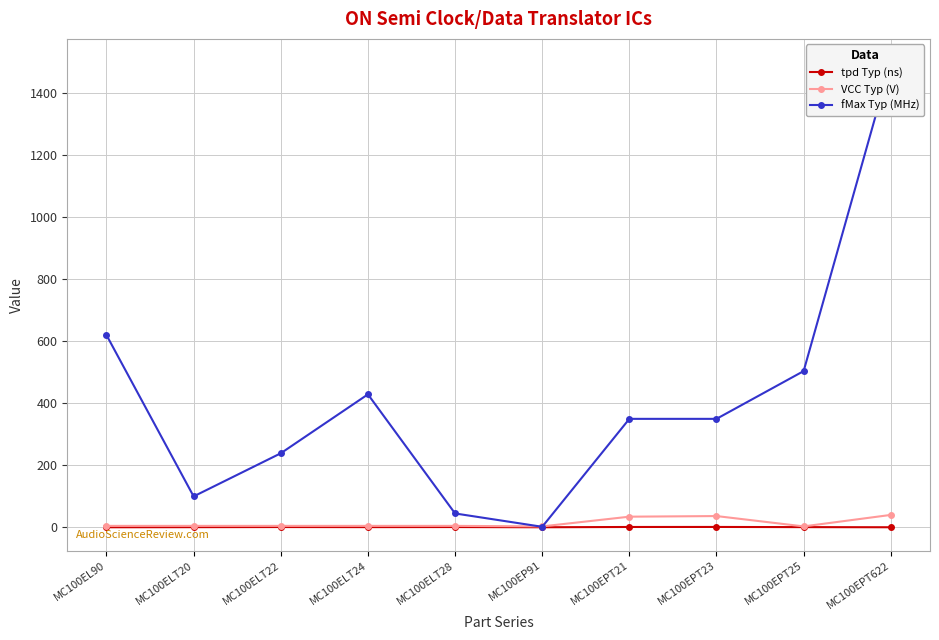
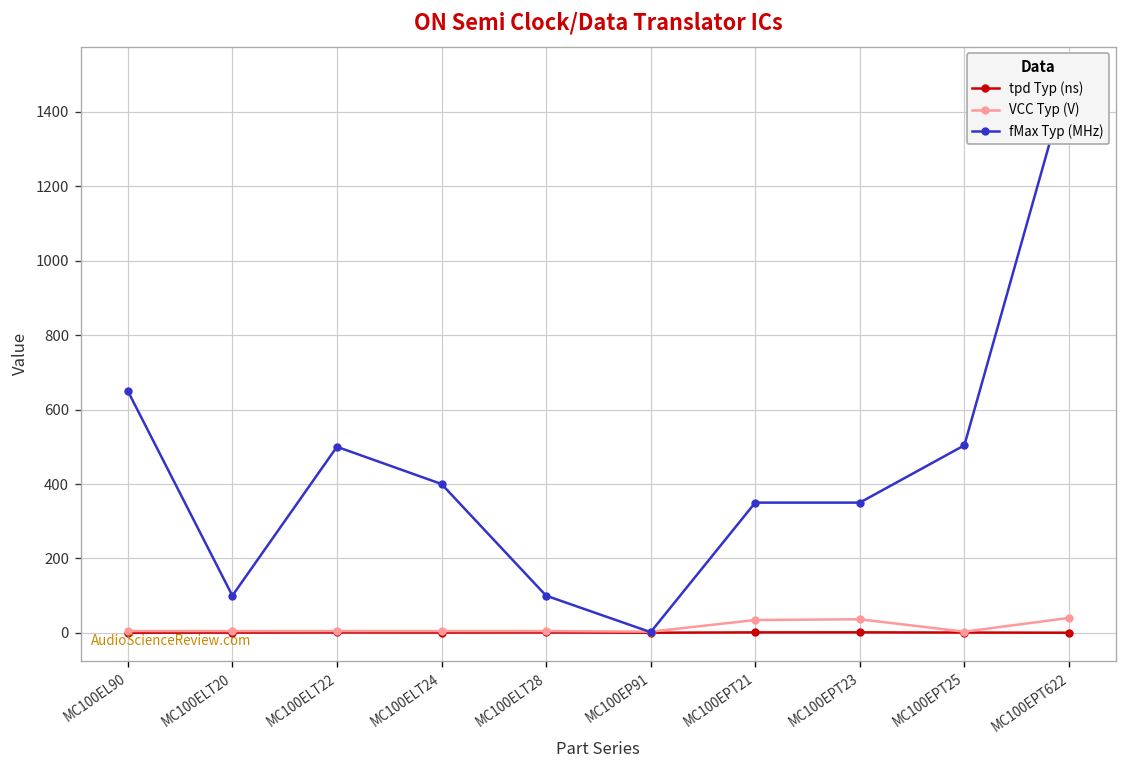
fMax Typ (MHz), MC100EL90: 620 -> 650
fMax Typ (MHz), MC100ELT22: 240 -> 500
fMax Typ (MHz), MC100ELT24: 430 -> 400
fMax Typ (MHz), MC100ELT28: 50 -> 100
